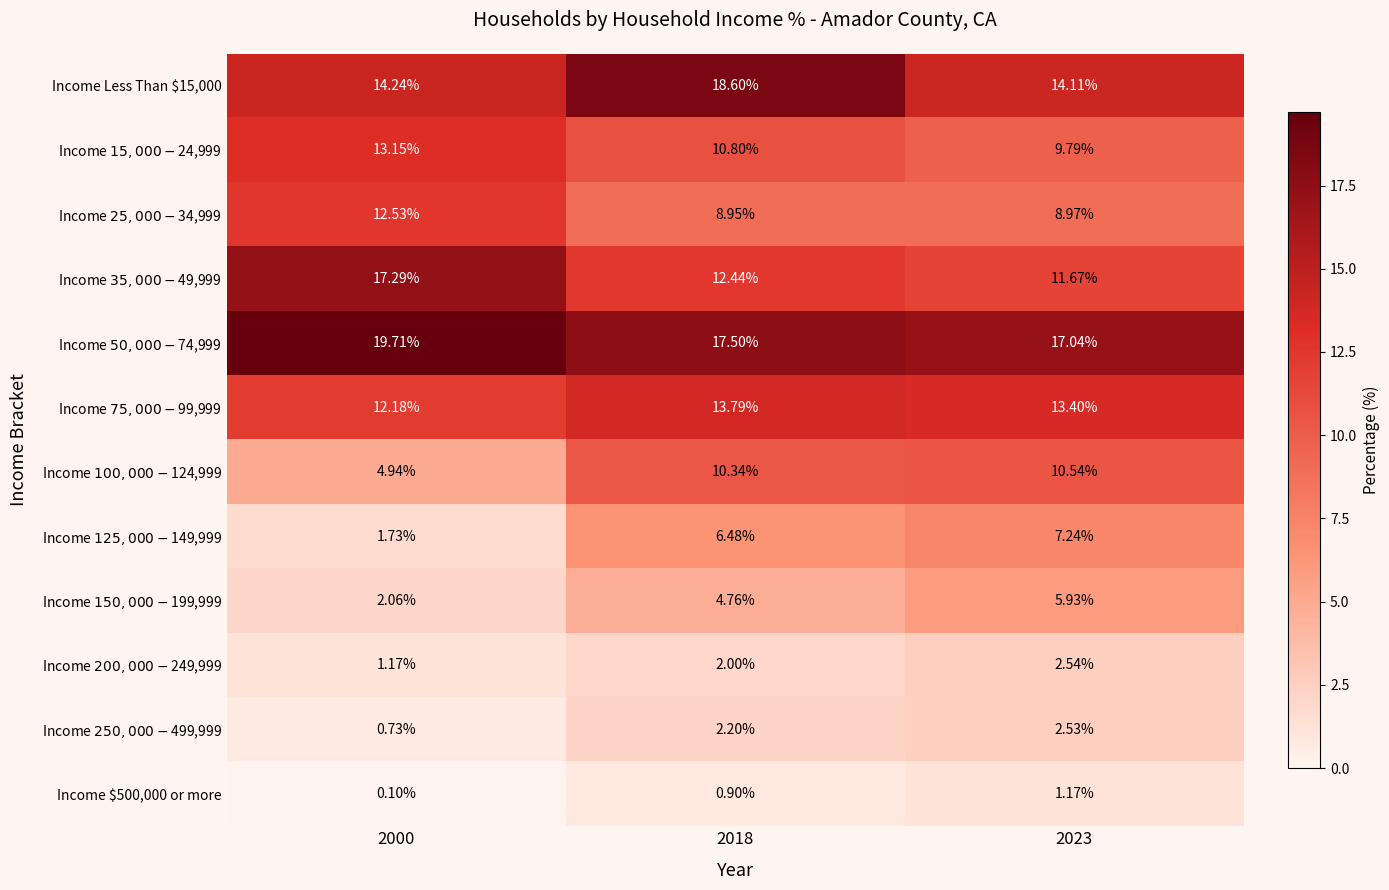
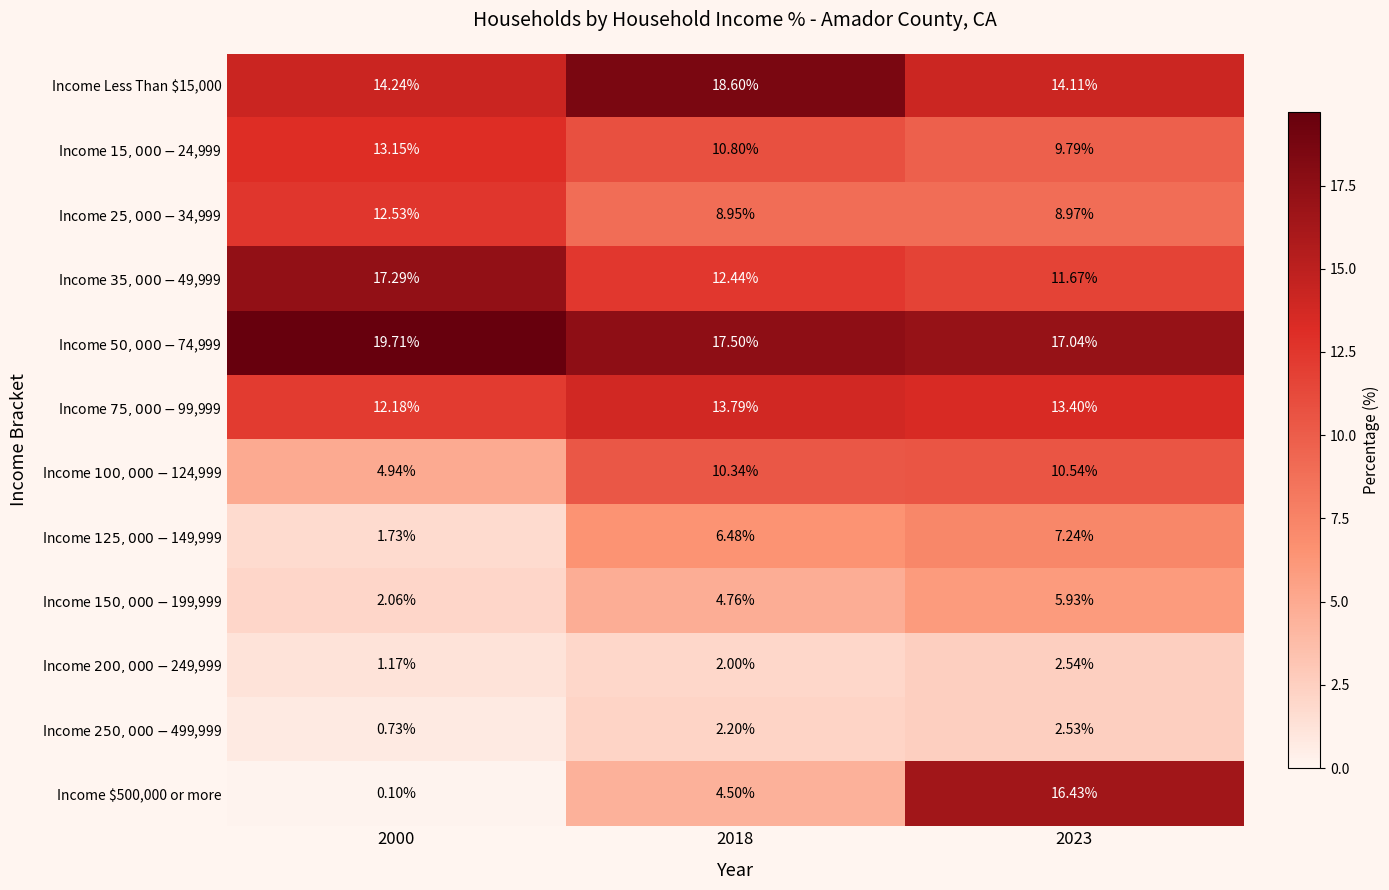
Income $500,000 or more, 2018: 0.90% -> 4.50%
Income $500,000 or more, 2023: 1.17% -> 16.43%
